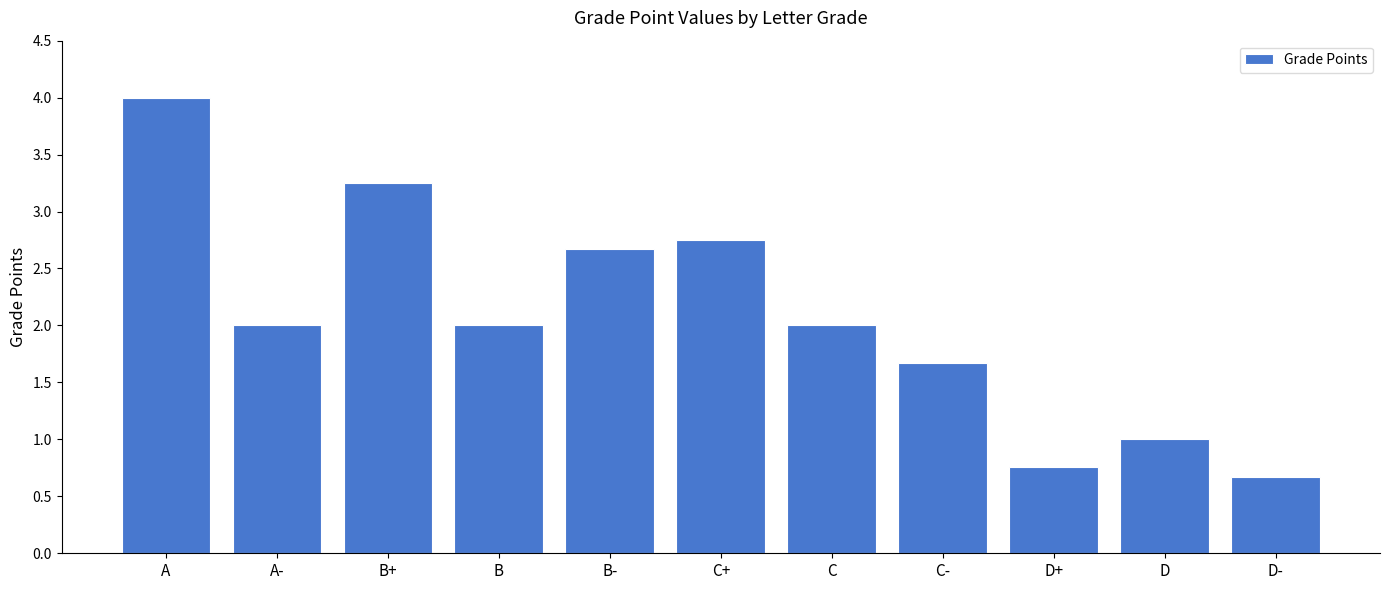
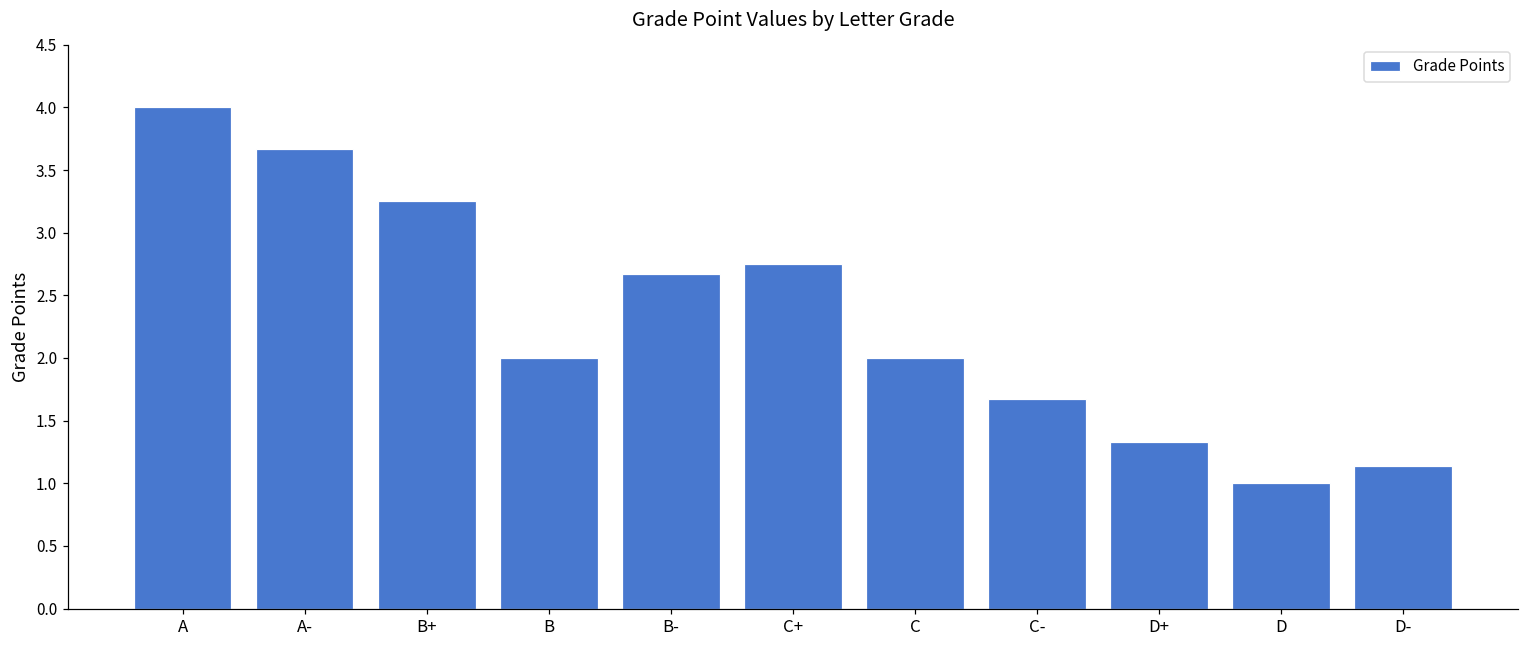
A-: 2.00 -> 3.67
D+: 0.76 -> 1.33
D-: 0.67 -> 1.14
